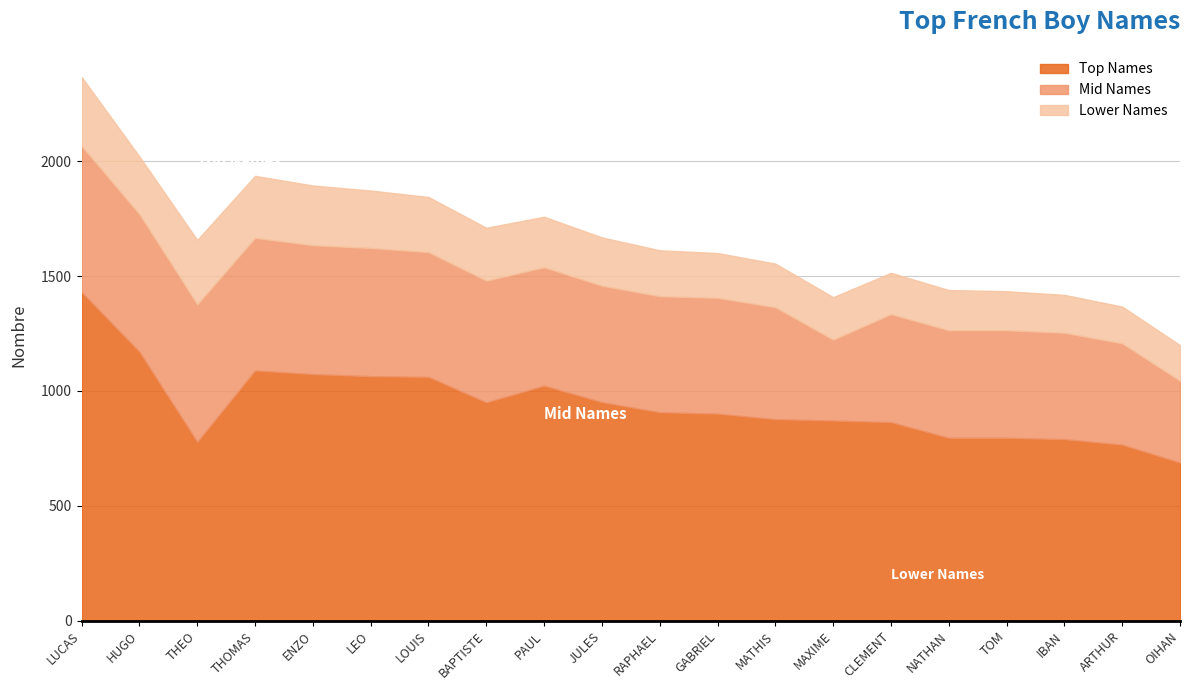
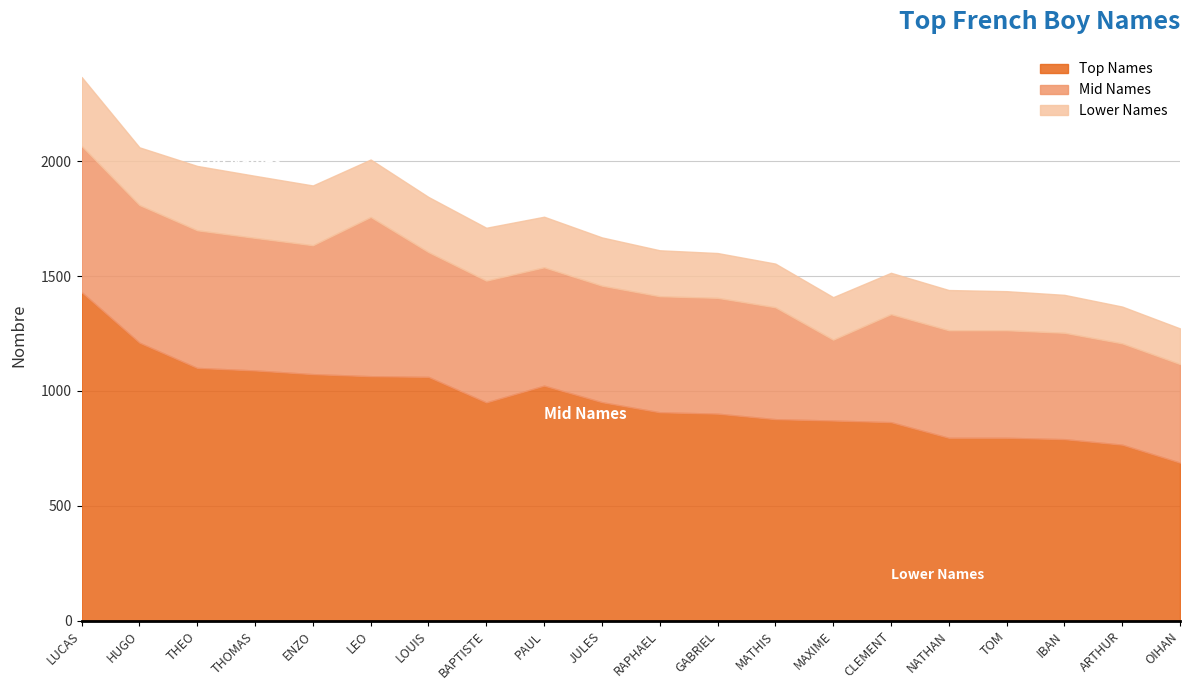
Top Names, HUGO: 1170 -> 1210
Top Names, THEO: 780 -> 1100
Mid Names, LEO: 560 -> 690
Mid Names, OIHAN: 360 -> 430
